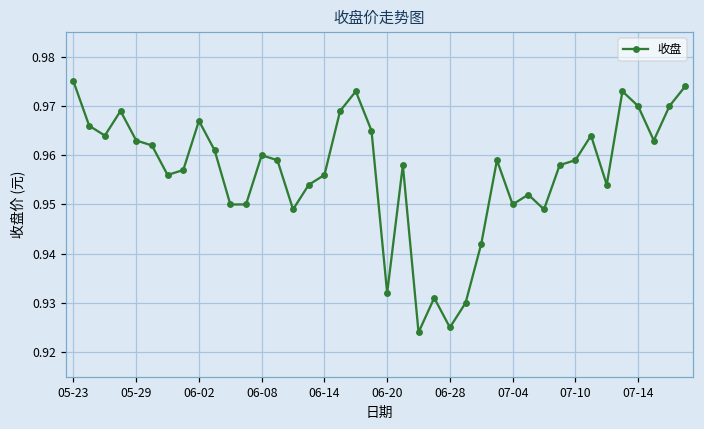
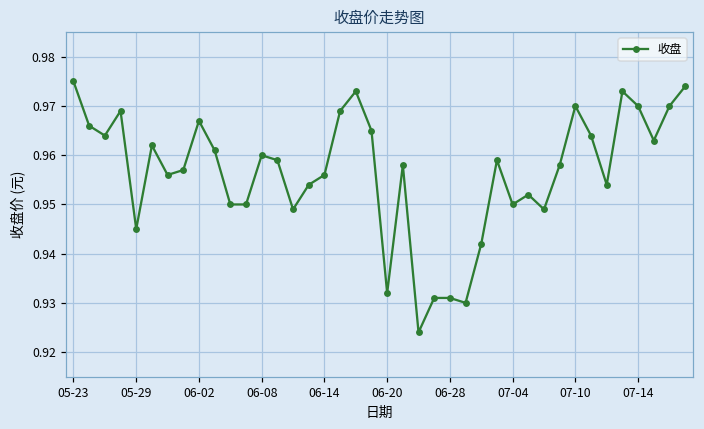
05-29: 0.963 -> 0.945
06-28: 0.925 -> 0.931
07-10: 0.959 -> 0.970
